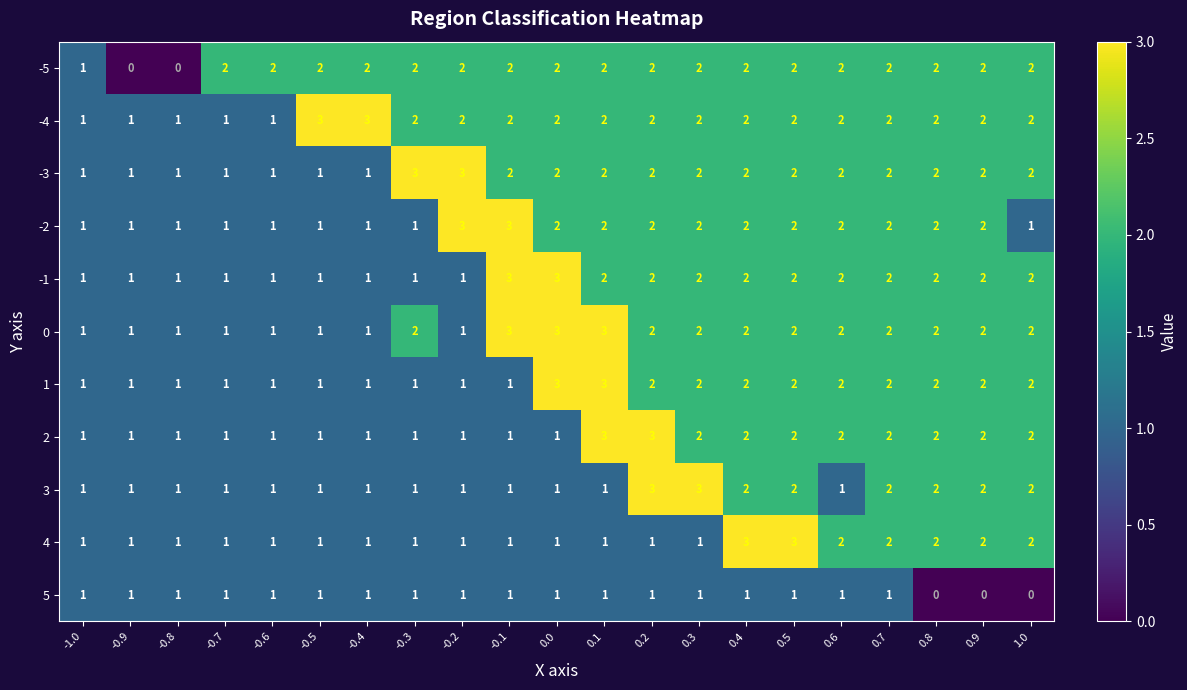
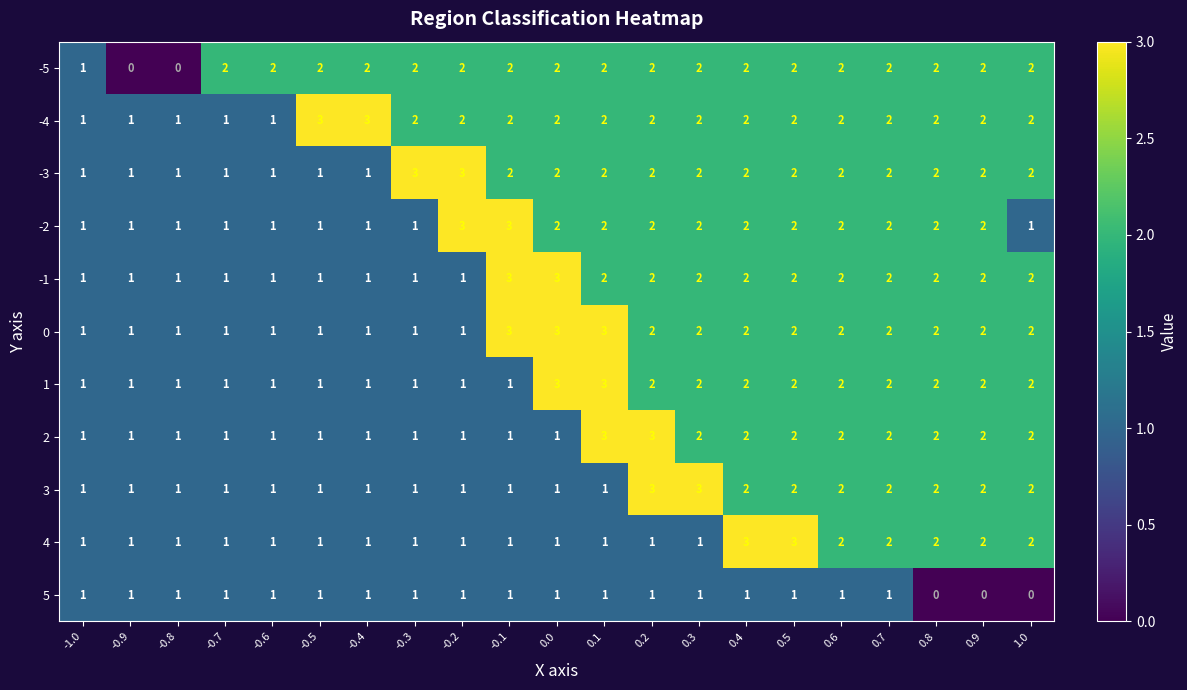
0, -0.3: 2 -> 1
3, 0.6: 1 -> 2
